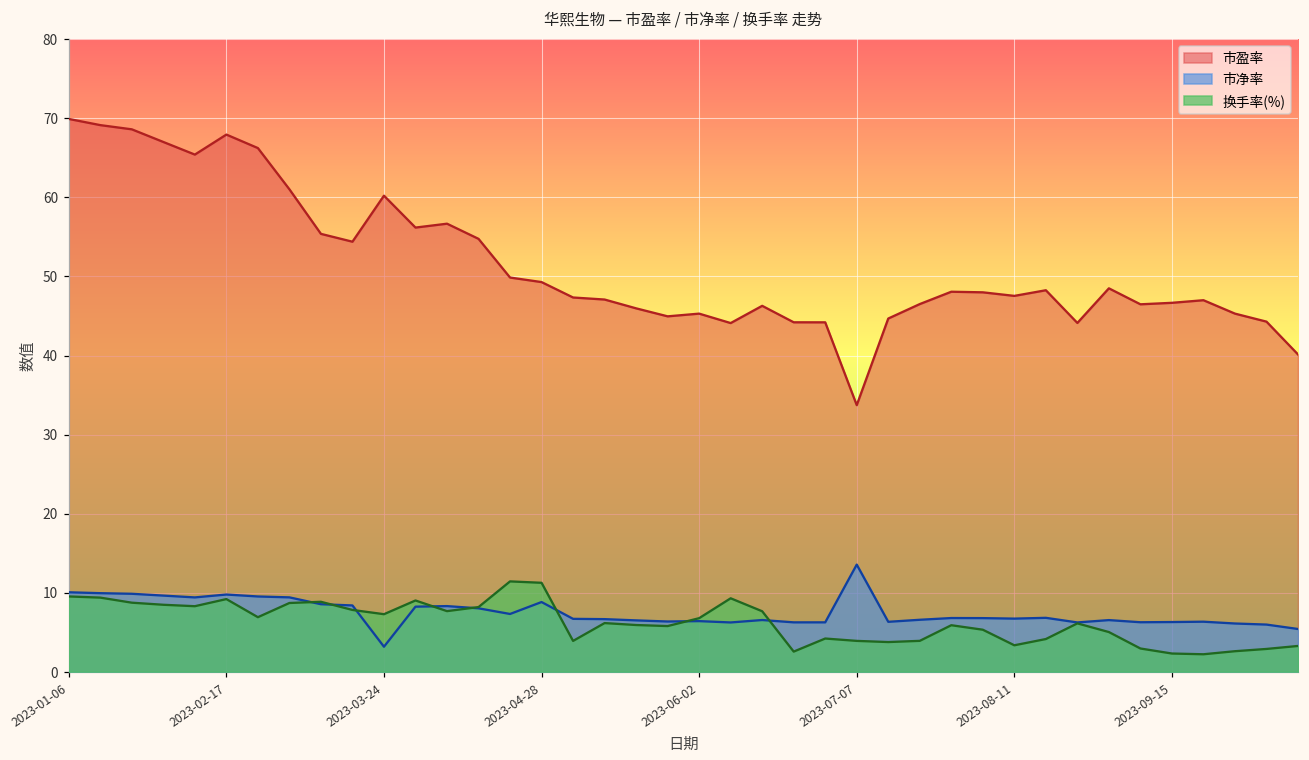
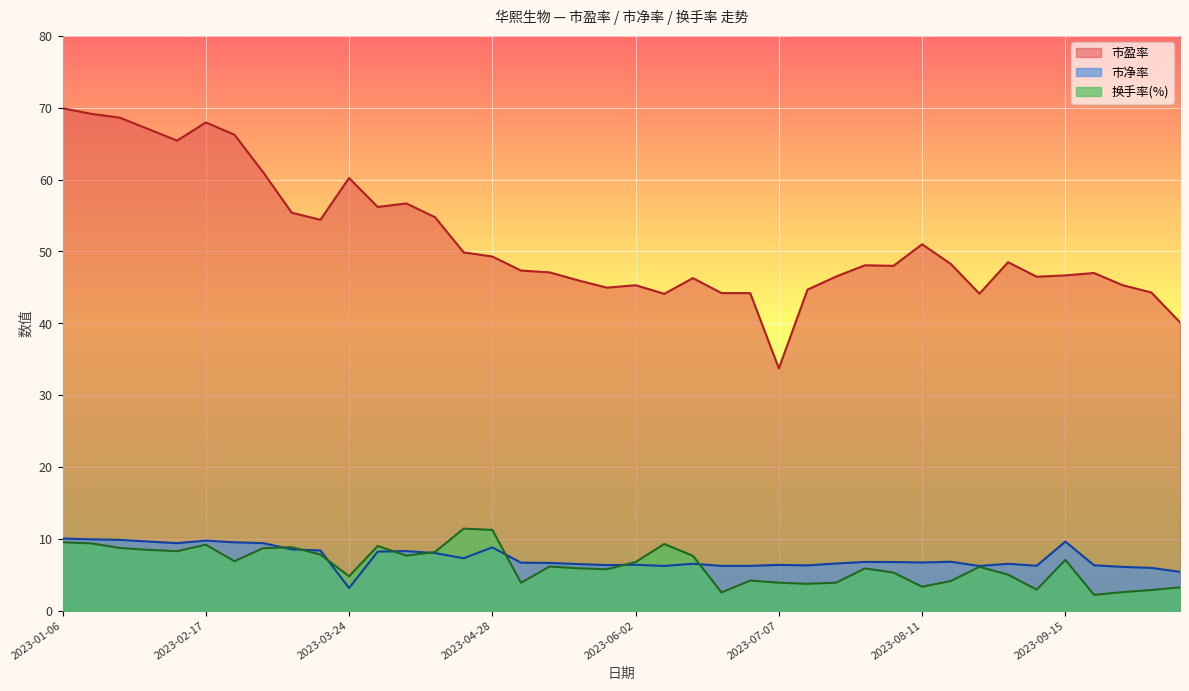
换手率(%), 2023-03-24: 7 -> 5
市净率, 2023-07-07: 14 -> 6
市盈率, 2023-08-11: 48 -> 51
市净率, 2023-09-15: 6 -> 10
换手率(%), 2023-09-15: 2 -> 7
